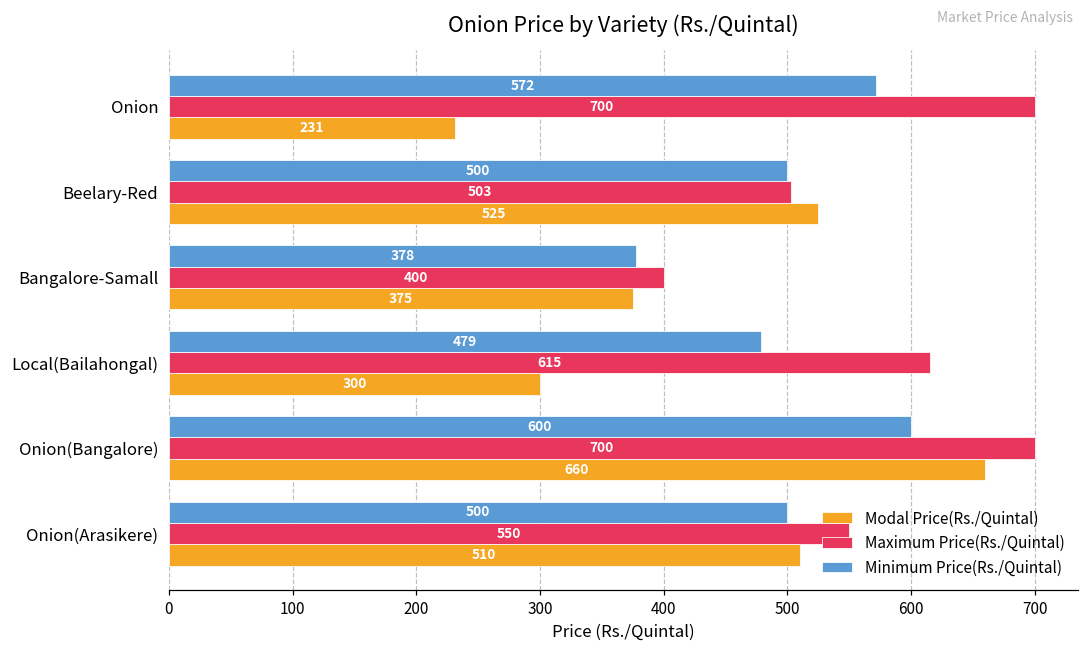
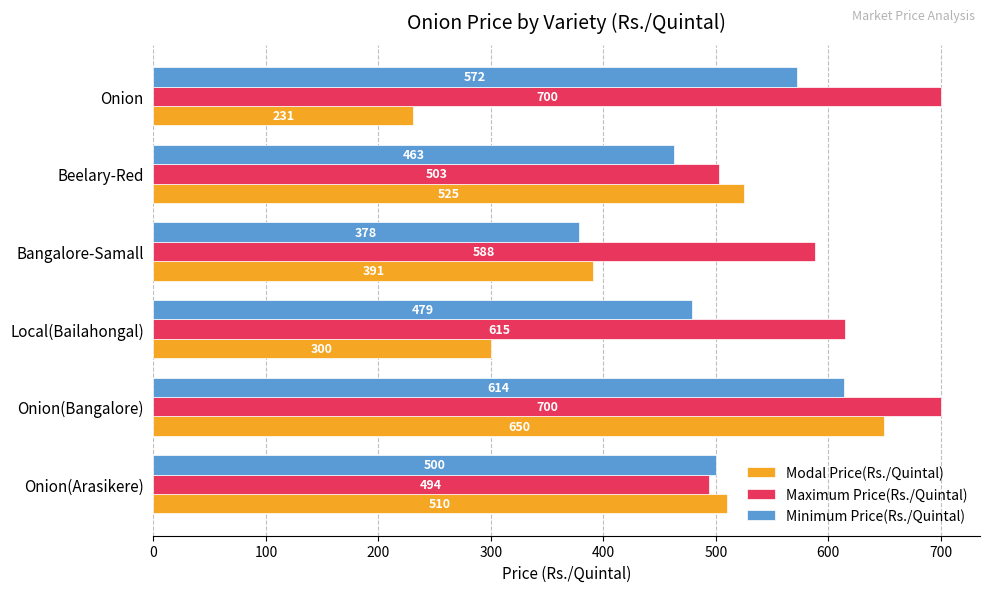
Minimum Price(Rs./Quintal), Beelary-Red: 500 -> 463
Maximum Price(Rs./Quintal), Bangalore-Samall: 400 -> 588
Modal Price(Rs./Quintal), Bangalore-Samall: 375 -> 391
Minimum Price(Rs./Quintal), Onion(Bangalore): 600 -> 614
Modal Price(Rs./Quintal), Onion(Bangalore): 660 -> 650
Maximum Price(Rs./Quintal), Onion(Arasikere): 550 -> 494
